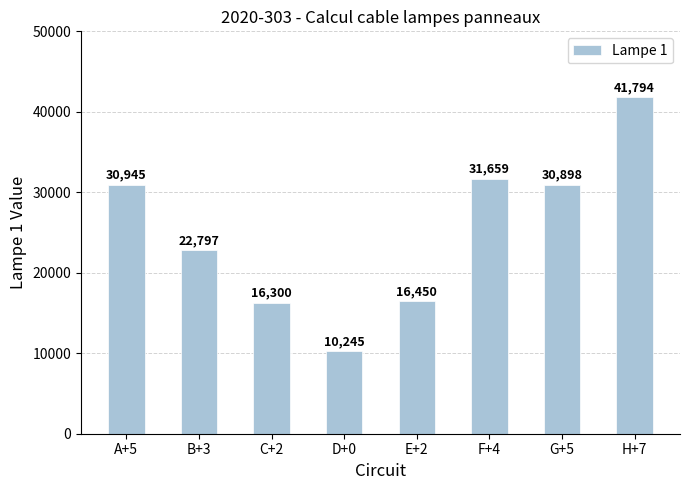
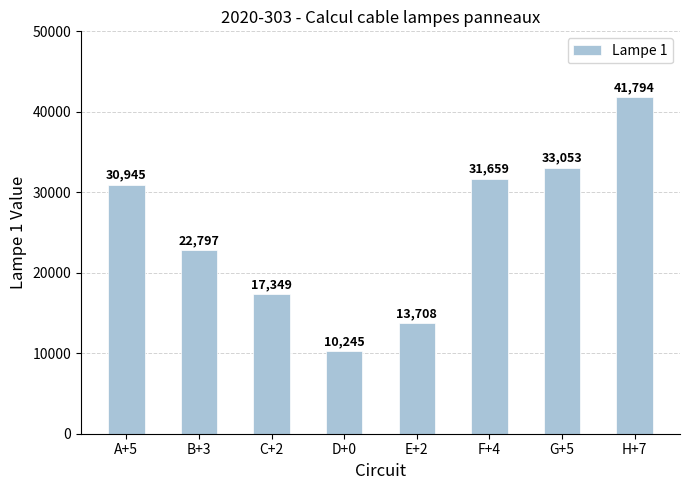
C+2: 16,300 -> 17,349
E+2: 16,450 -> 13,708
G+5: 30,898 -> 33,053
